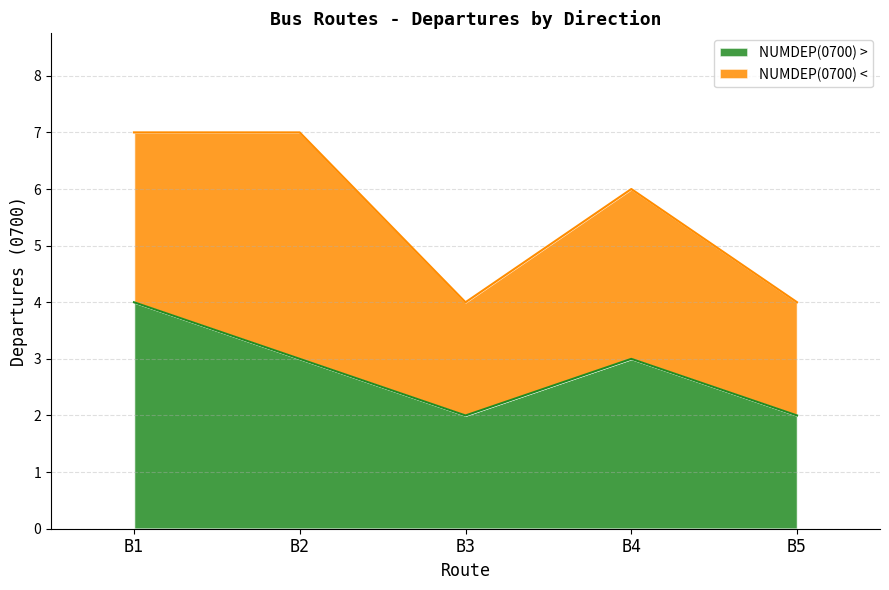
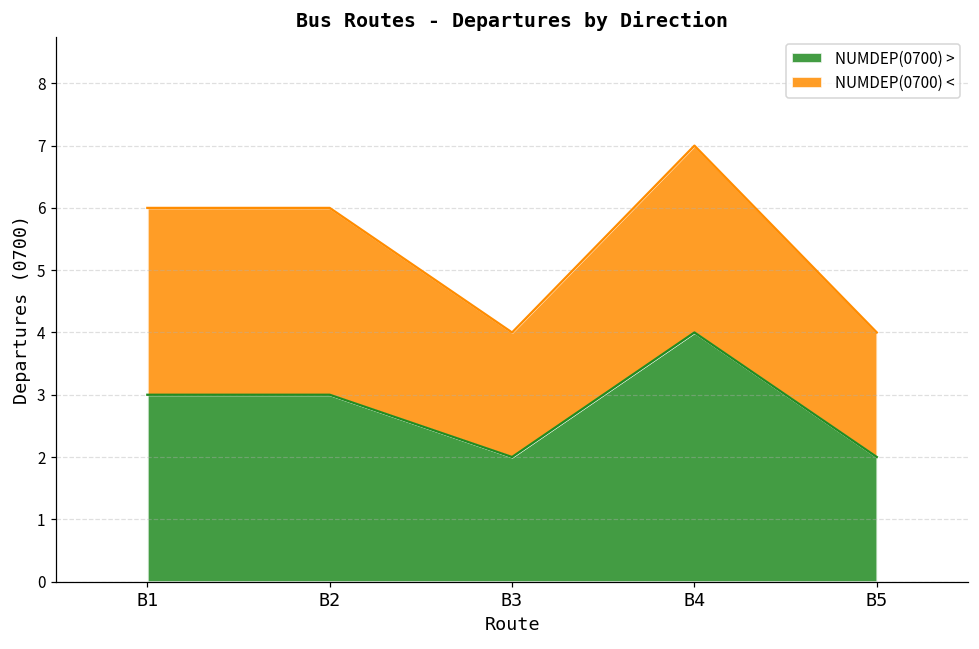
NUMDEP(0700) >, B1: 4 -> 3
NUMDEP(0700) <, B2: 4 -> 3
NUMDEP(0700) >, B4: 3 -> 4
